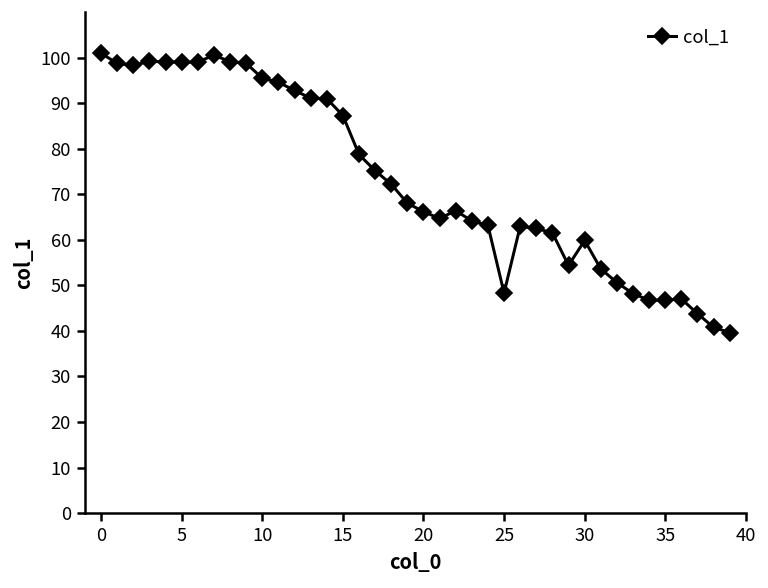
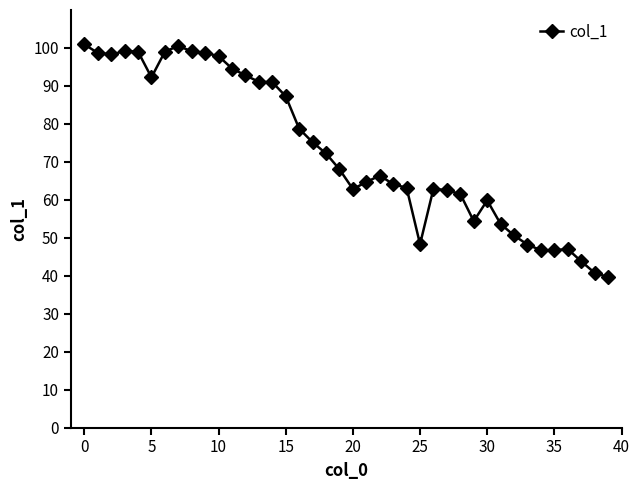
5: 99 -> 92
10: 95 -> 98
20: 66 -> 63
